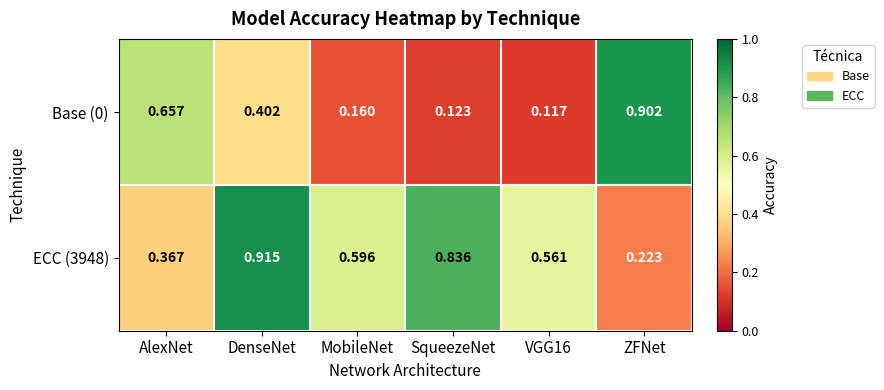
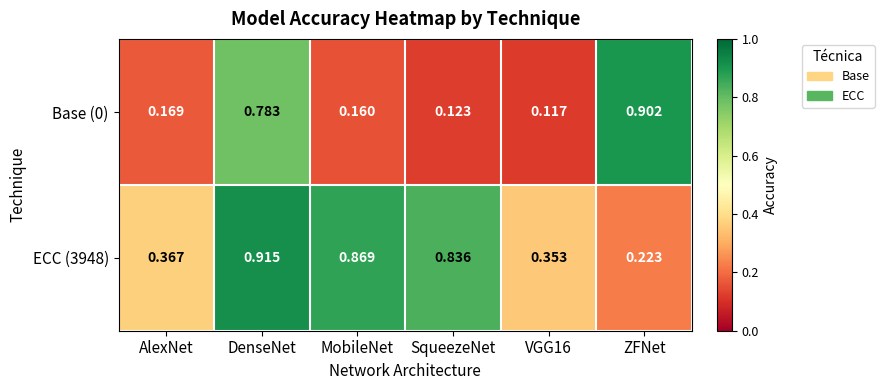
Base (0), AlexNet: 0.657 -> 0.169
Base (0), DenseNet: 0.402 -> 0.783
ECC (3948), MobileNet: 0.596 -> 0.869
ECC (3948), VGG16: 0.561 -> 0.353
